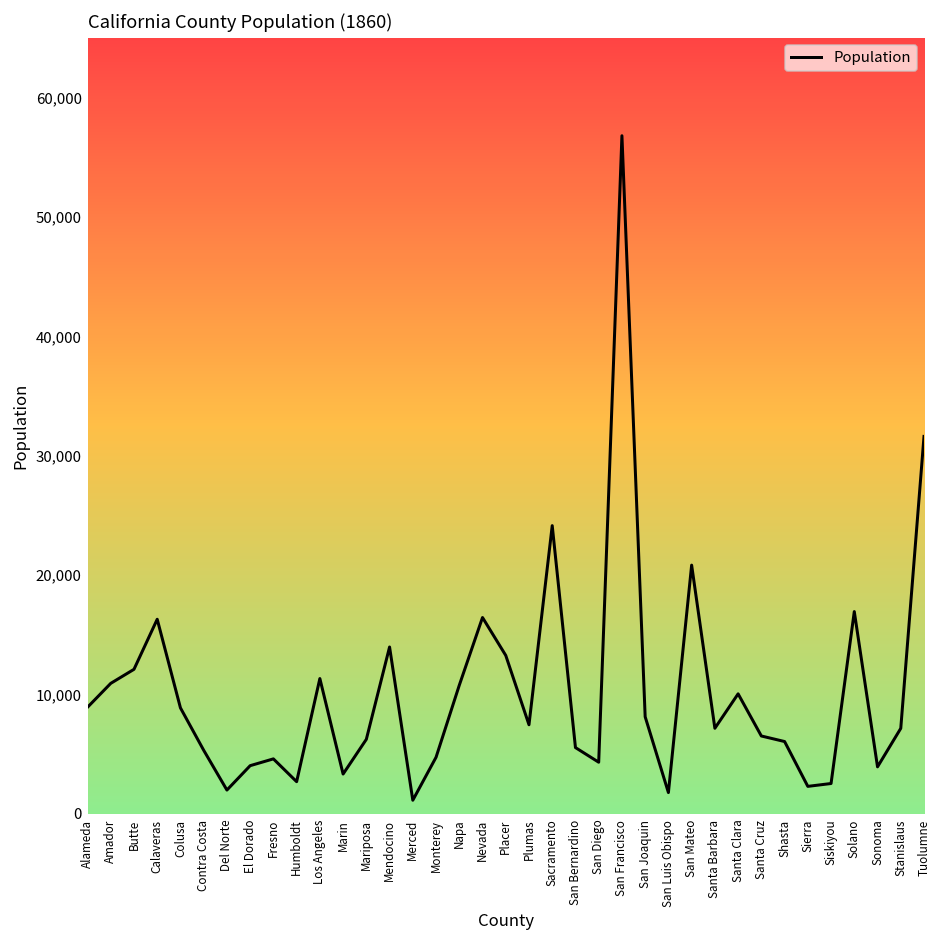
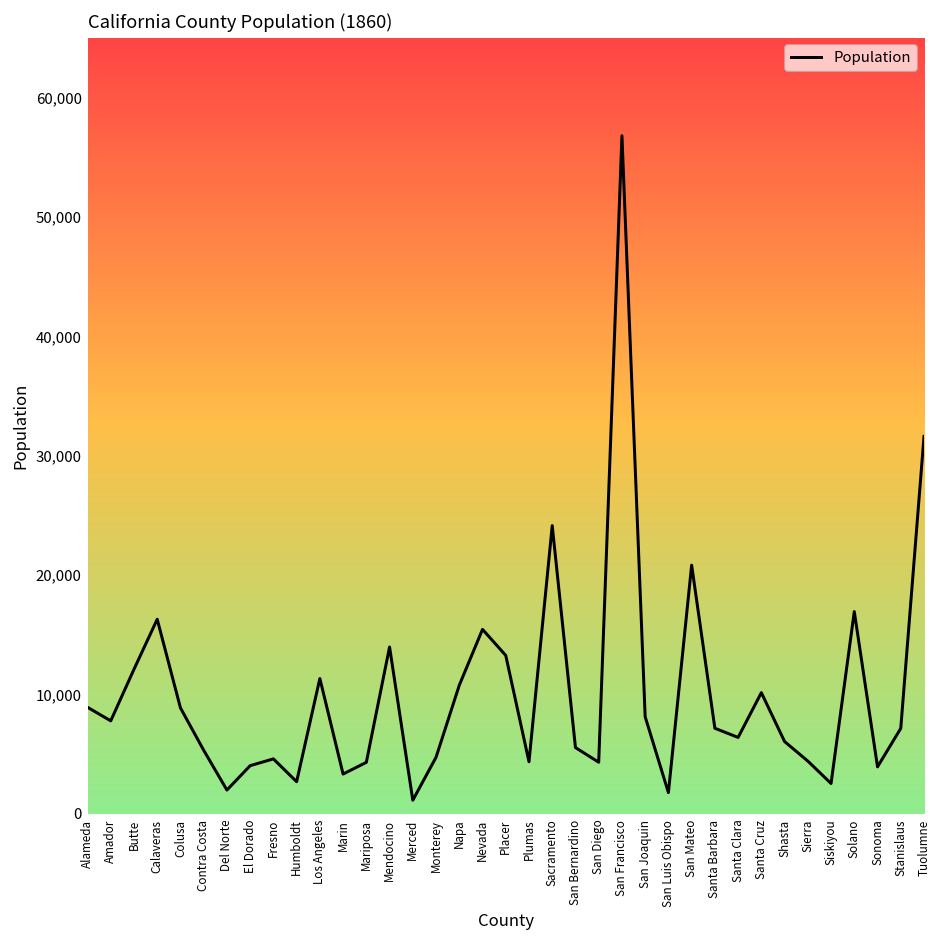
Amador: 11,000 -> 8,000
Mariposa: 6,000 -> 4,000
Nevada: 16,000 -> 15,000
Plumas: 7,000 -> 4,000
Santa Clara: 10,000 -> 6,000
Santa Cruz: 7,000 -> 10,000
Sierra: 2,000 -> 4,000
